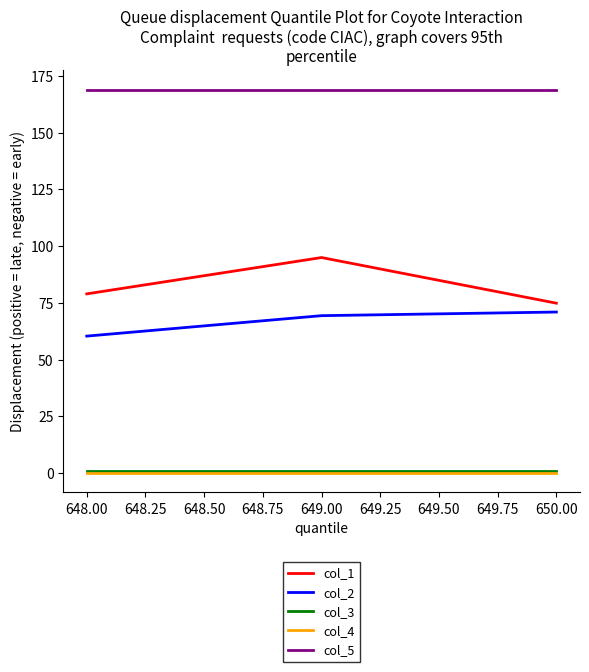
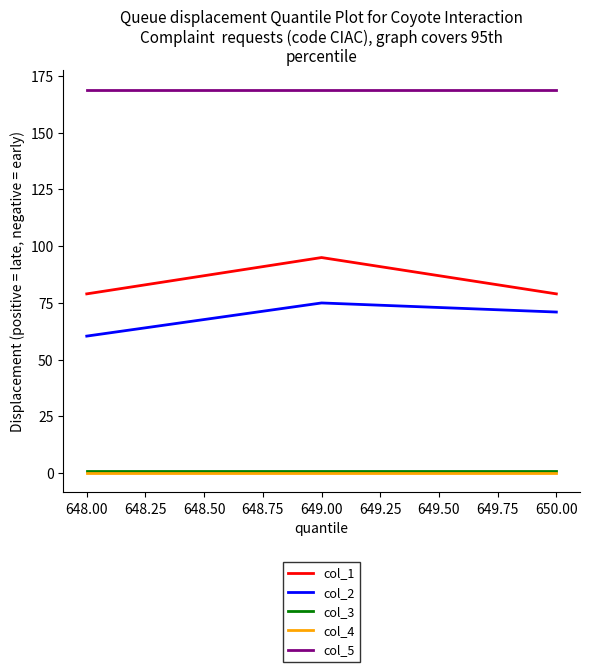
col_2, 649.00: 69 -> 75
col_1, 650.00: 75 -> 79
